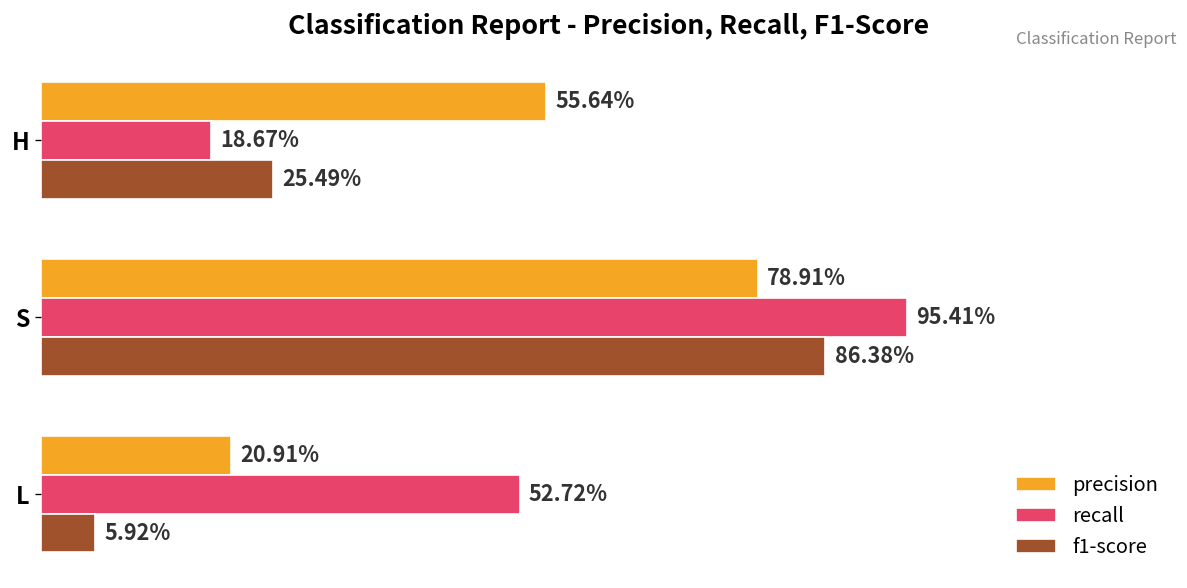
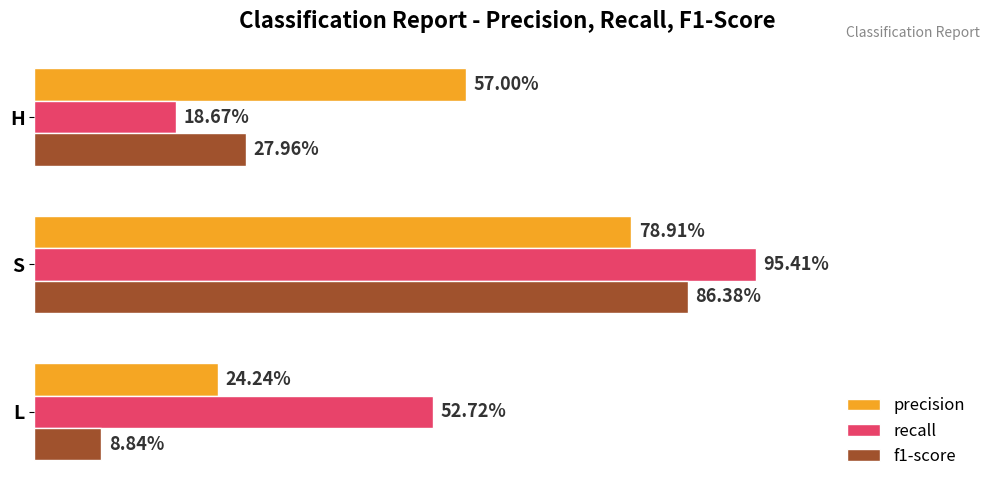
precision, H: 55.64% -> 57.00%
f1-score, H: 25.49% -> 27.96%
precision, L: 20.91% -> 24.24%
f1-score, L: 5.92% -> 8.84%
